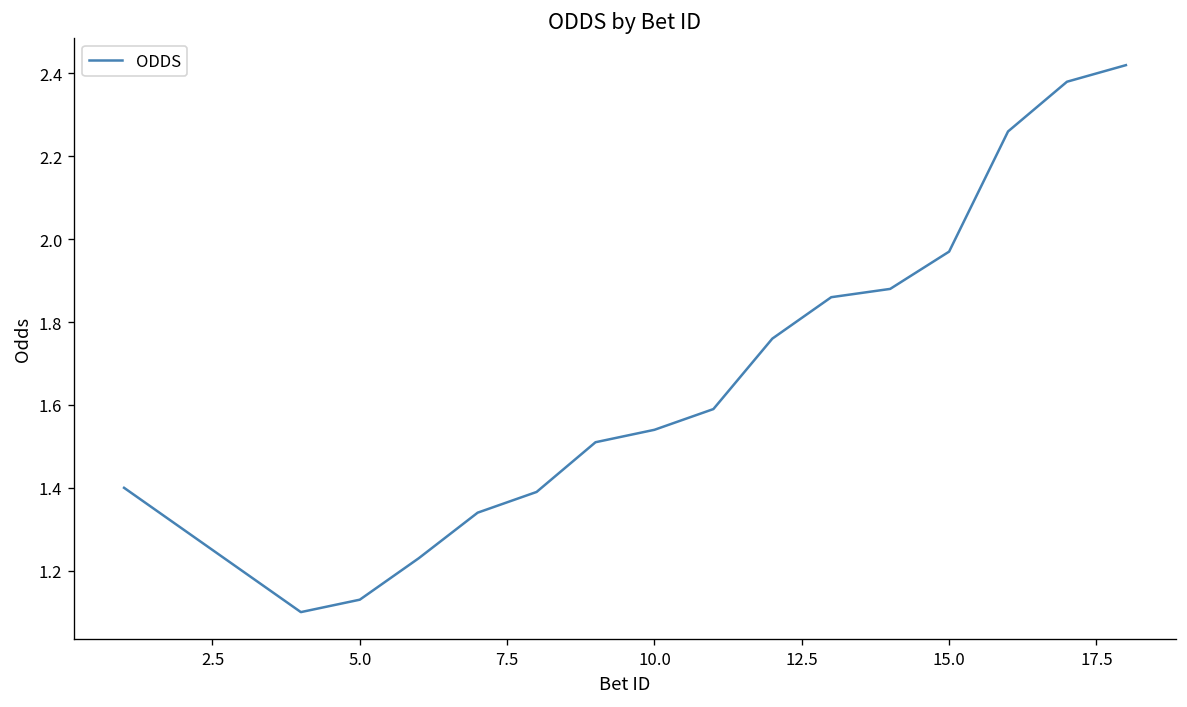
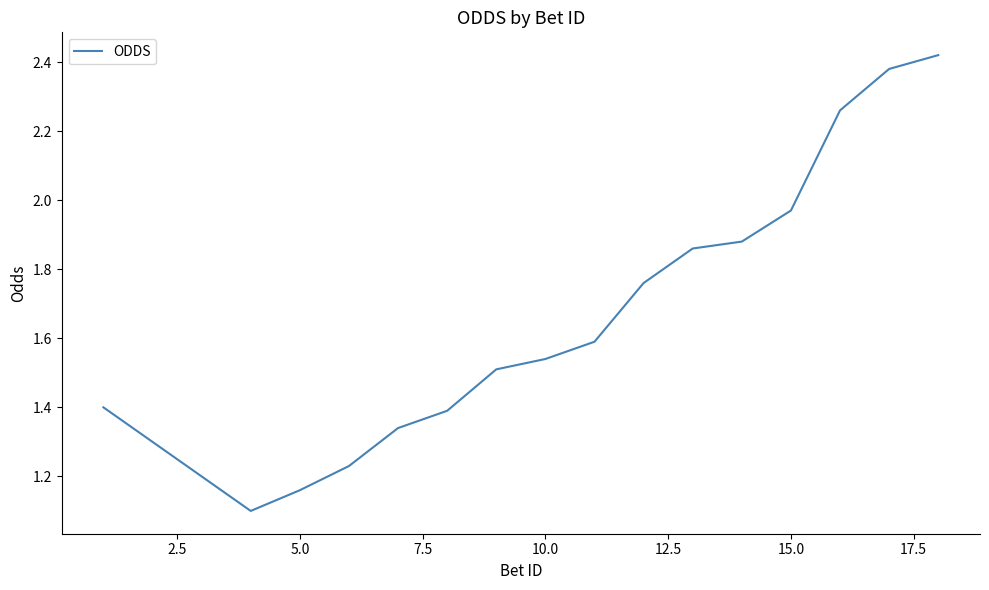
5.0: 1.13 -> 1.16
